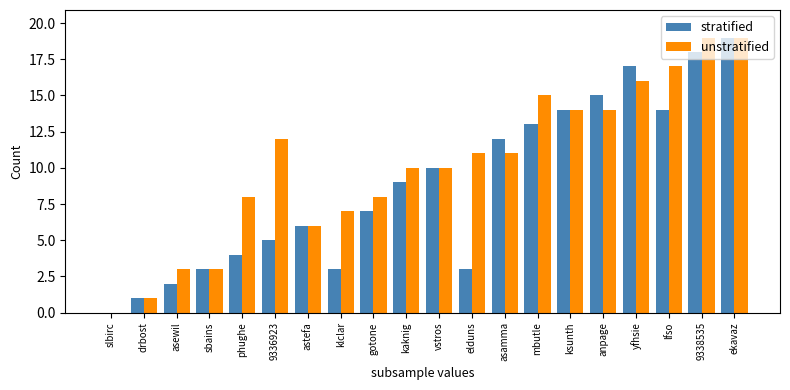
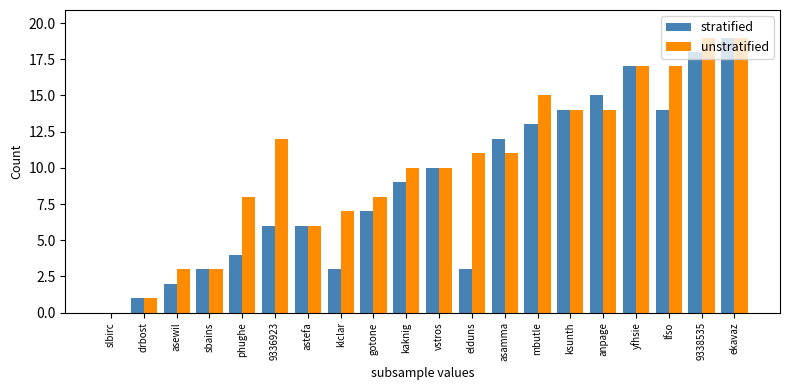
stratified, 9336923: 5 -> 6
unstratified, yfhsie: 16 -> 17
